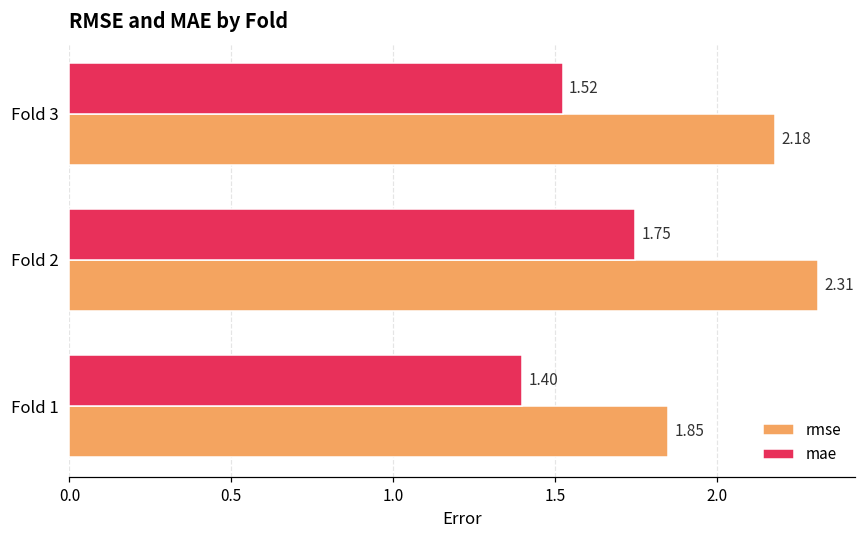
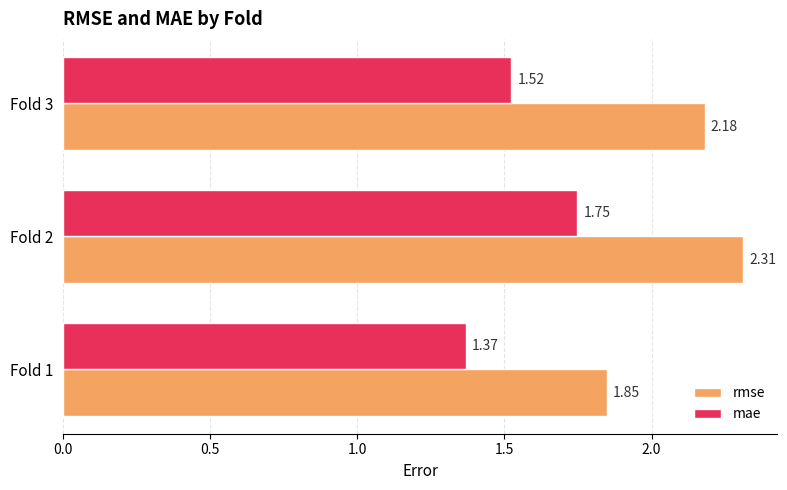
mae, Fold 1: 1.40 -> 1.37
